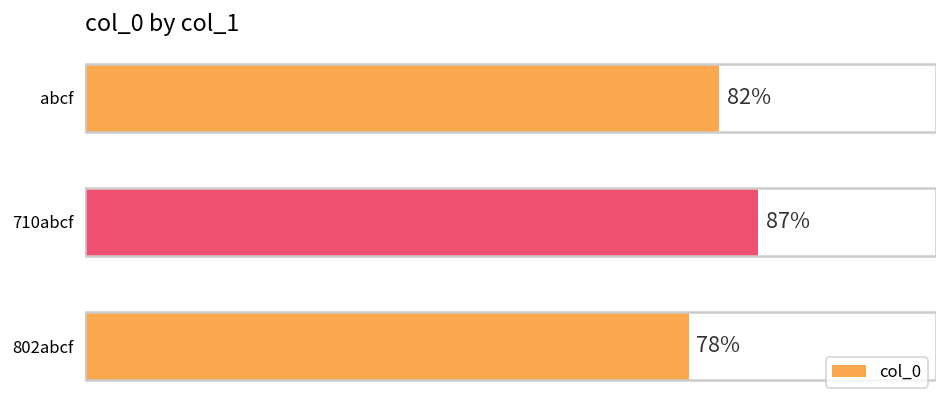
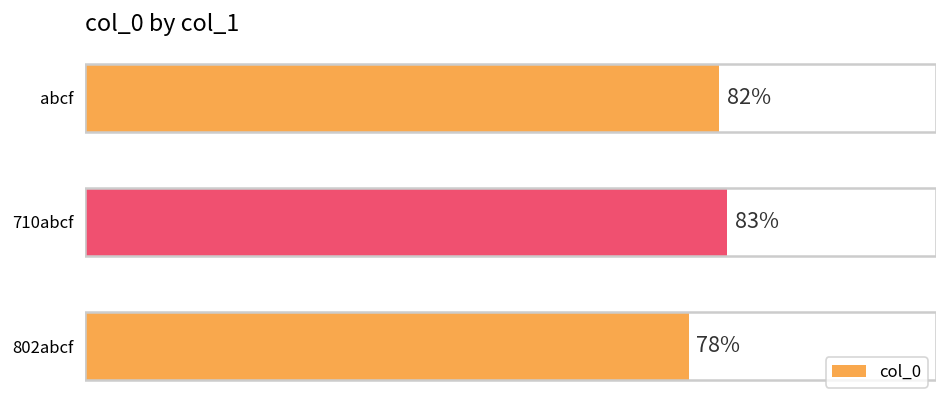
col_0, 710abcf: 87% -> 83%
